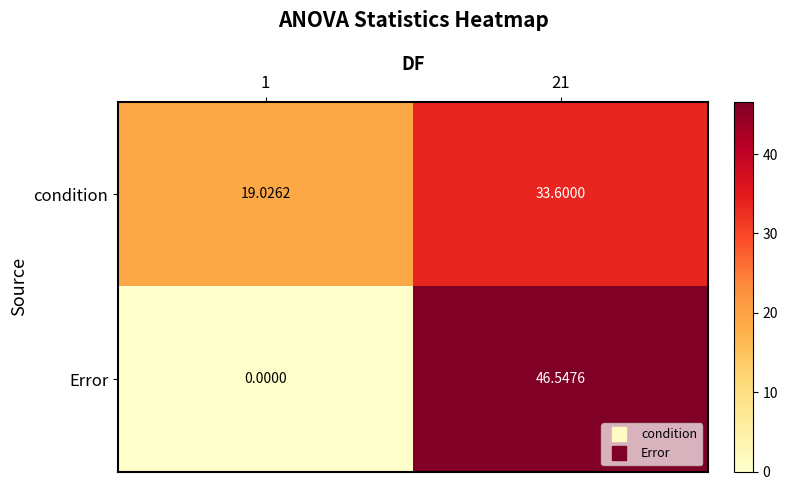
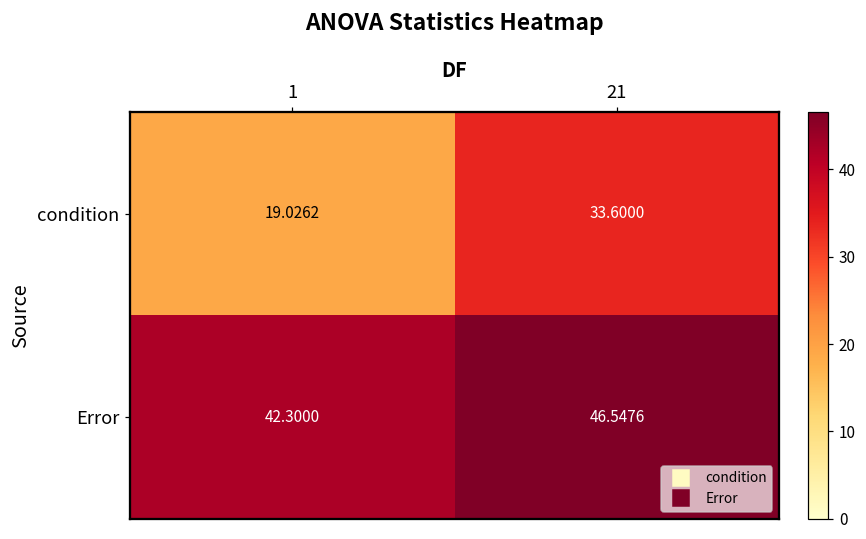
Error, 1: 0.0000 -> 42.3000
